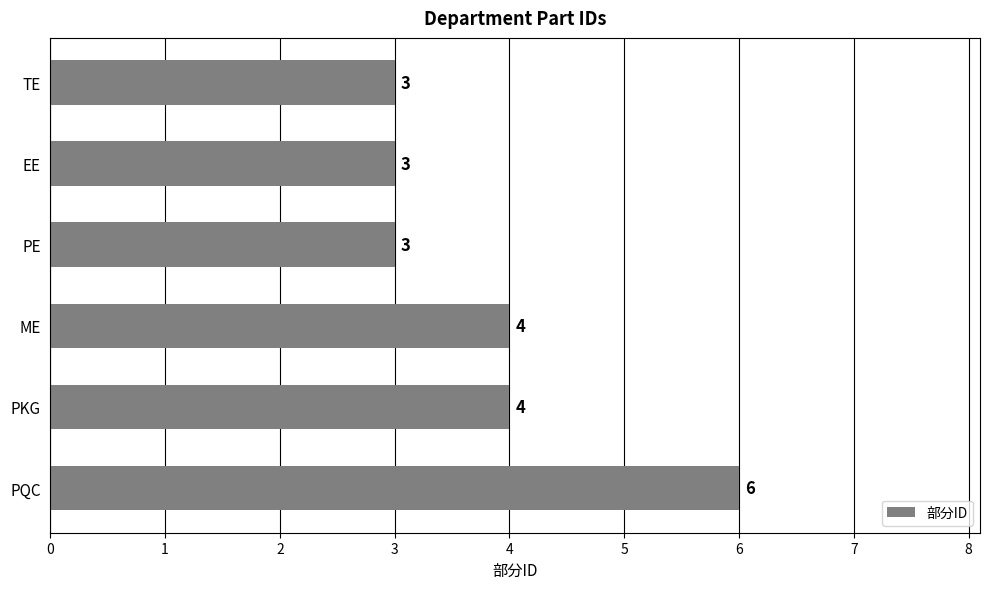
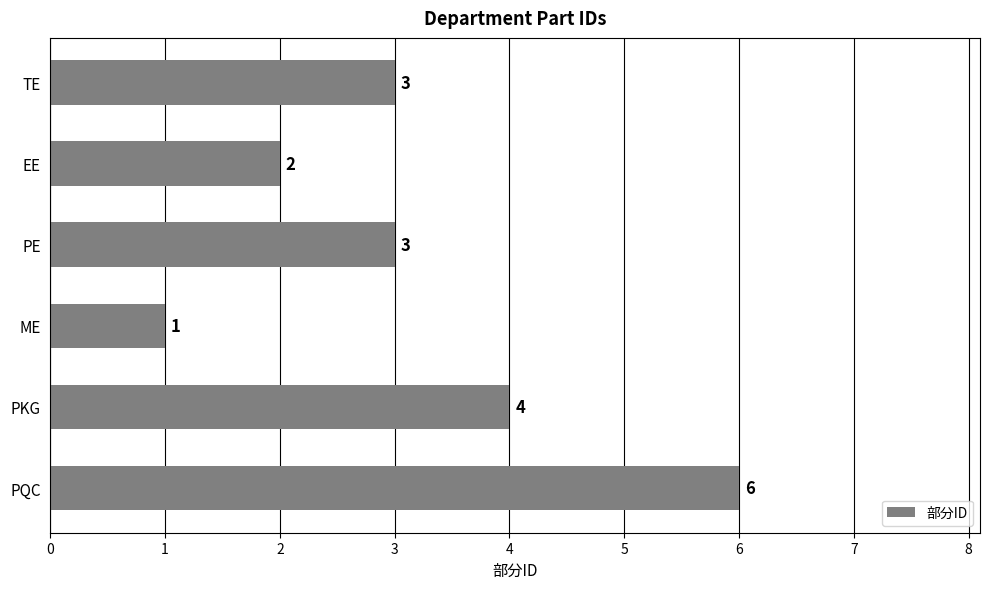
EE: 3 -> 2
ME: 4 -> 1
